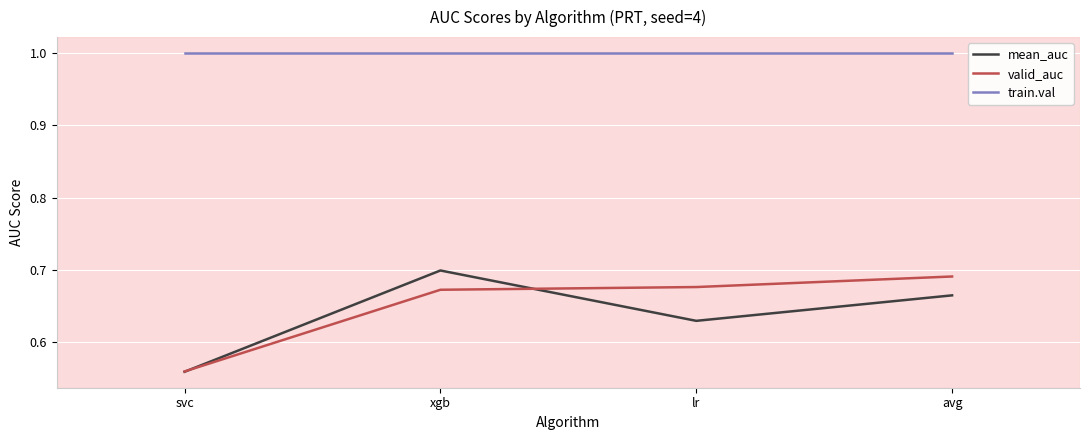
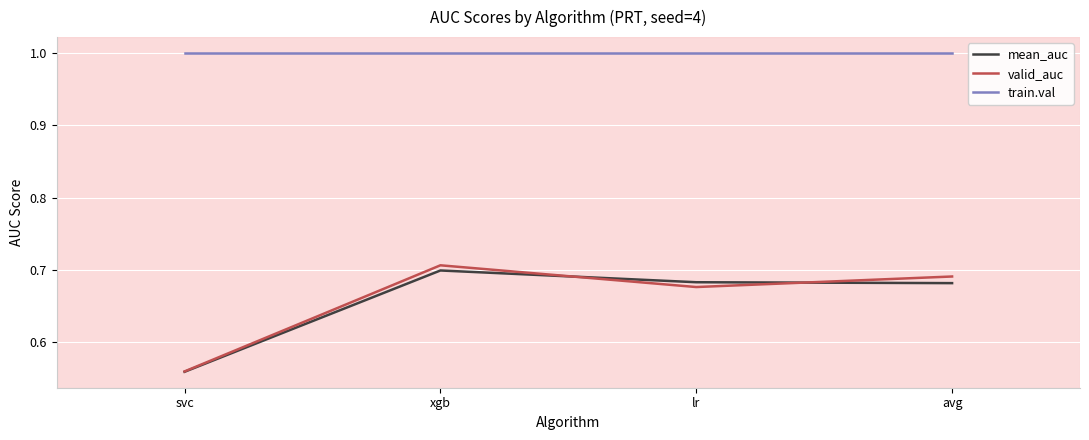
valid_auc, xgb: 0.67 -> 0.71
mean_auc, lr: 0.63 -> 0.68
mean_auc, avg: 0.66 -> 0.68
